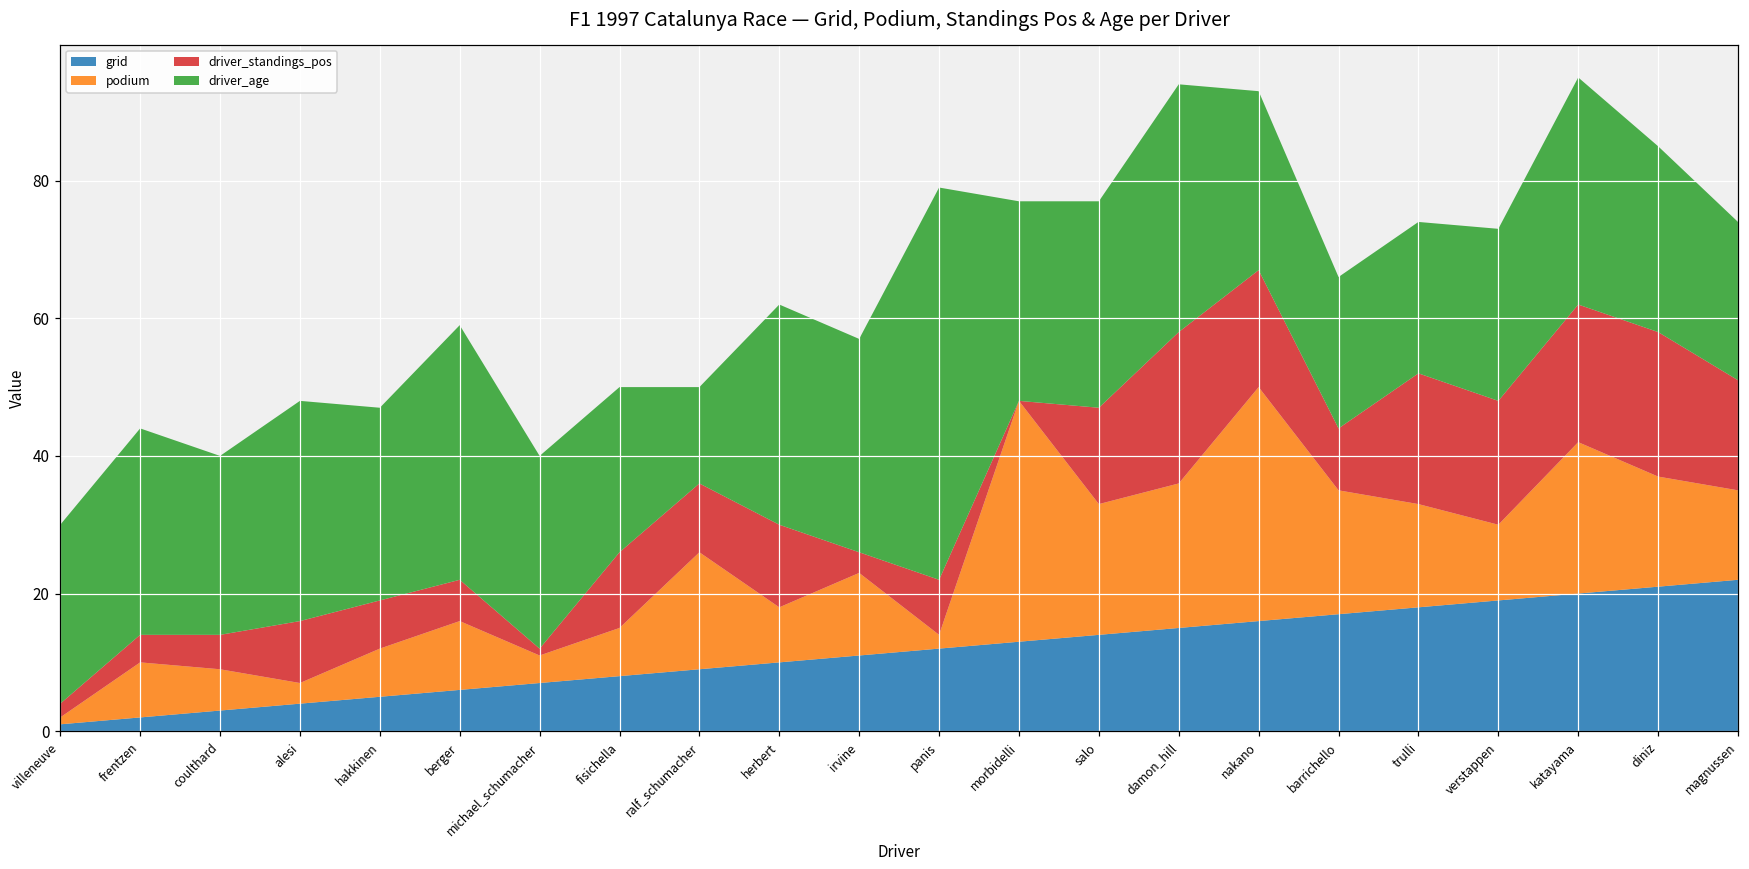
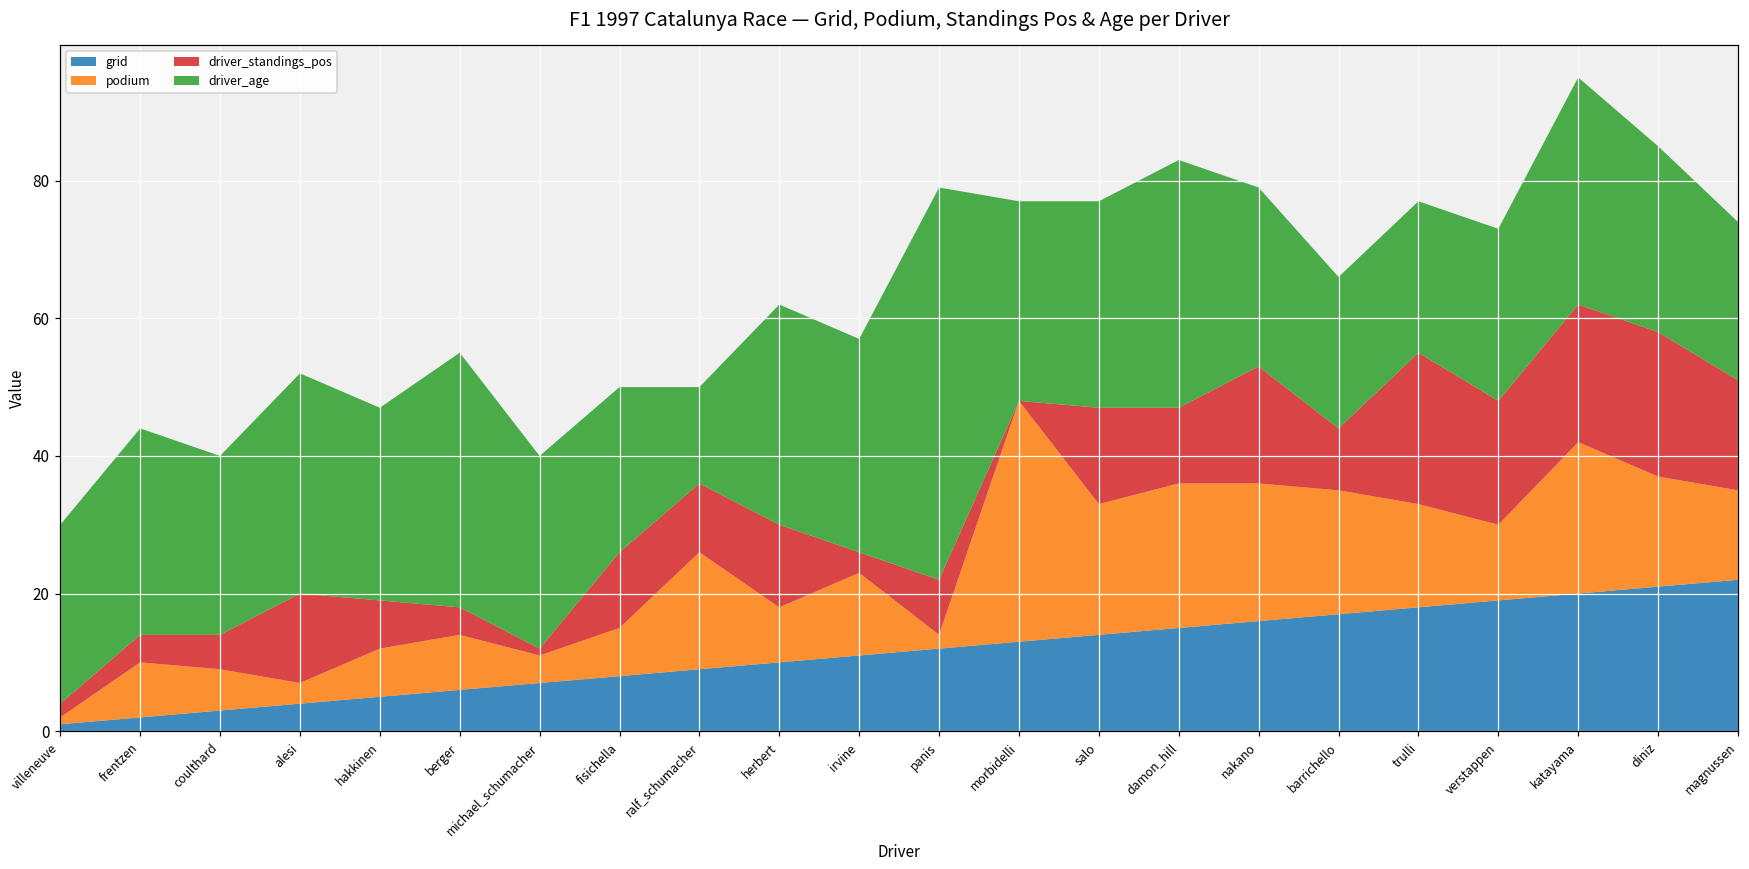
driver_standings_pos, alesi: 9 -> 13
podium, berger: 10 -> 8
driver_standings_pos, berger: 6 -> 4
driver_standings_pos, damon_hill: 22 -> 11
podium, nakano: 34 -> 20
driver_standings_pos, trulli: 19 -> 22
